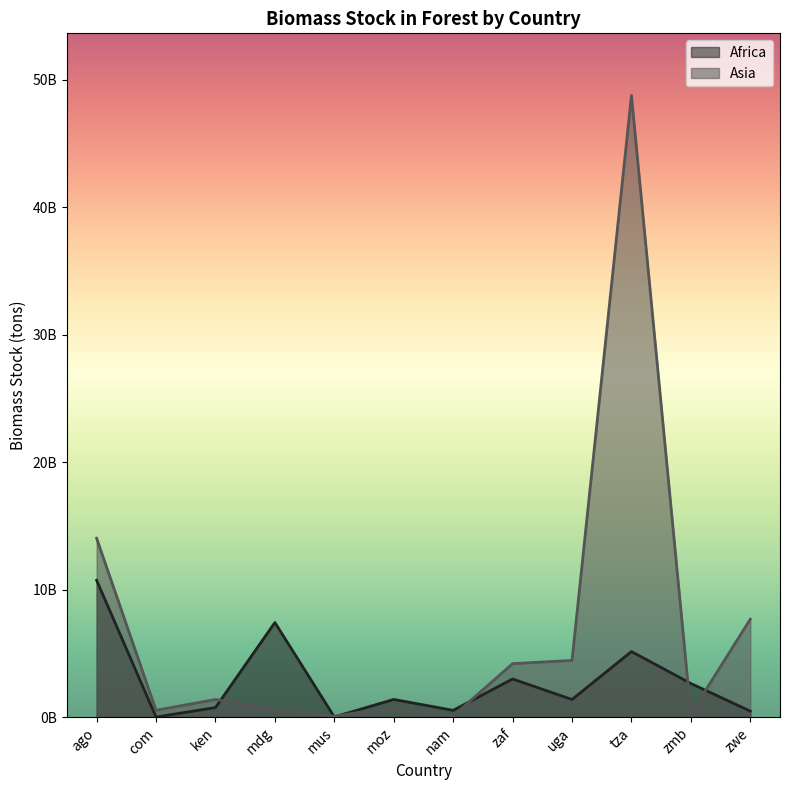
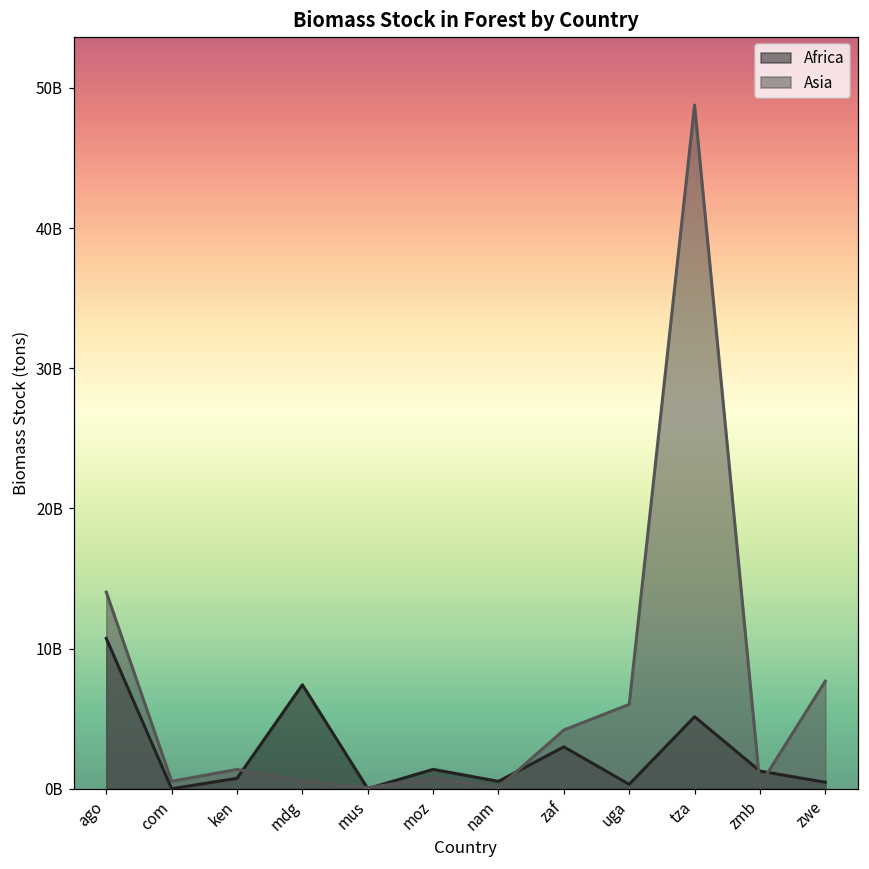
Africa, uga: 1400000000 -> 300000000
Asia, uga: 4400000000 -> 6000000000
Africa, zmb: 2600000000 -> 1300000000
